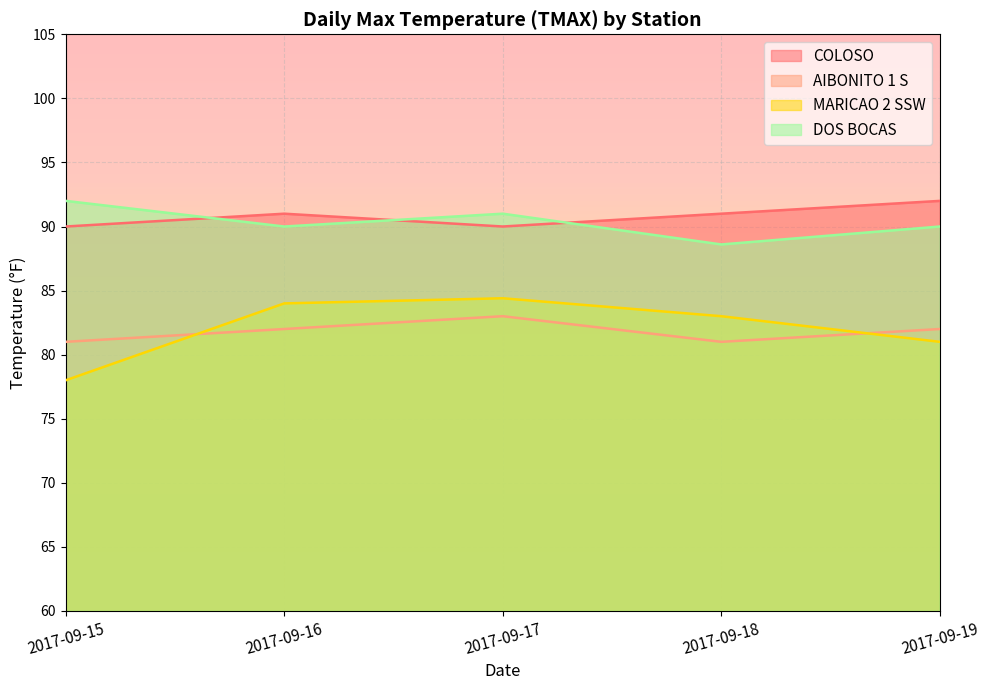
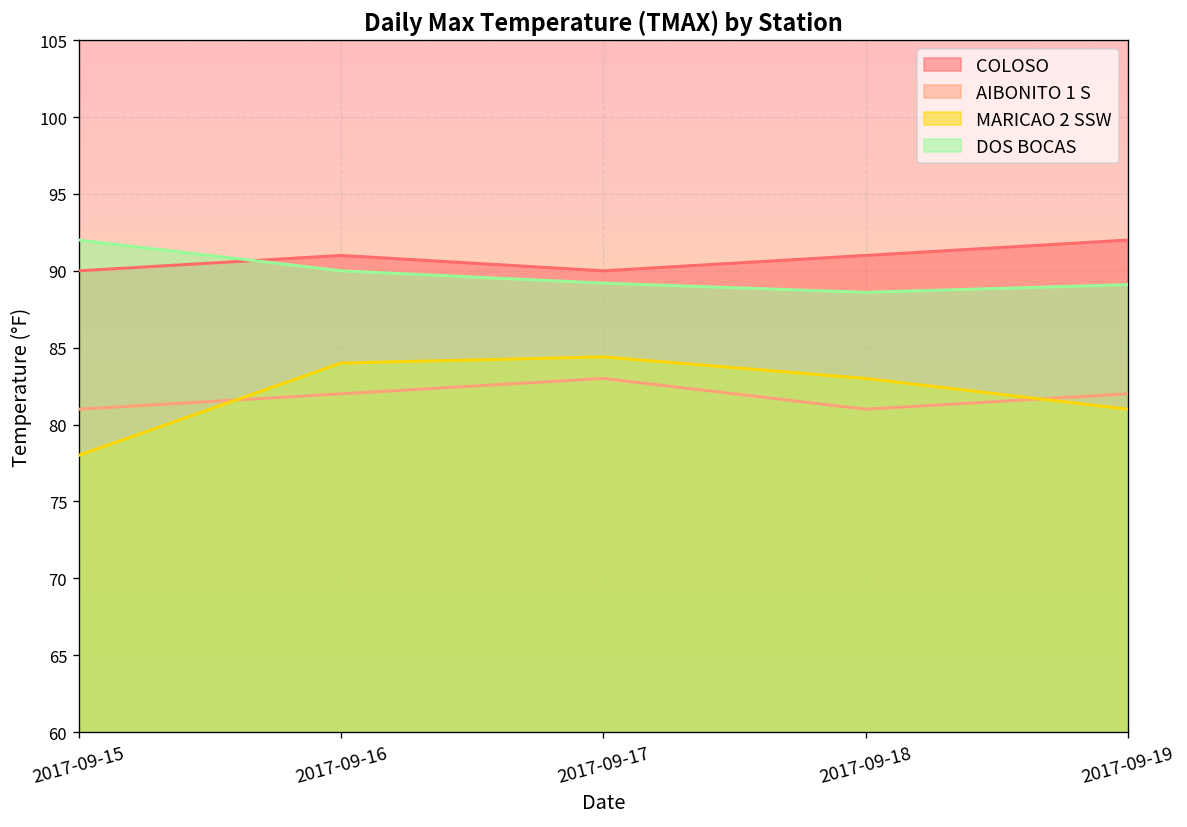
DOS BOCAS, 2017-09-17: 91.0 -> 89.2
DOS BOCAS, 2017-09-19: 90.0 -> 89.1
